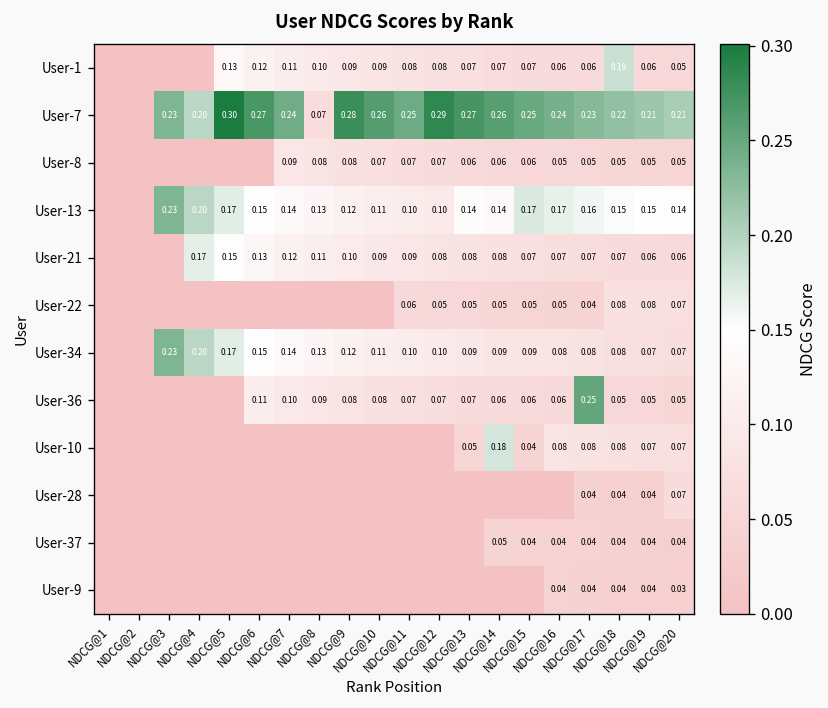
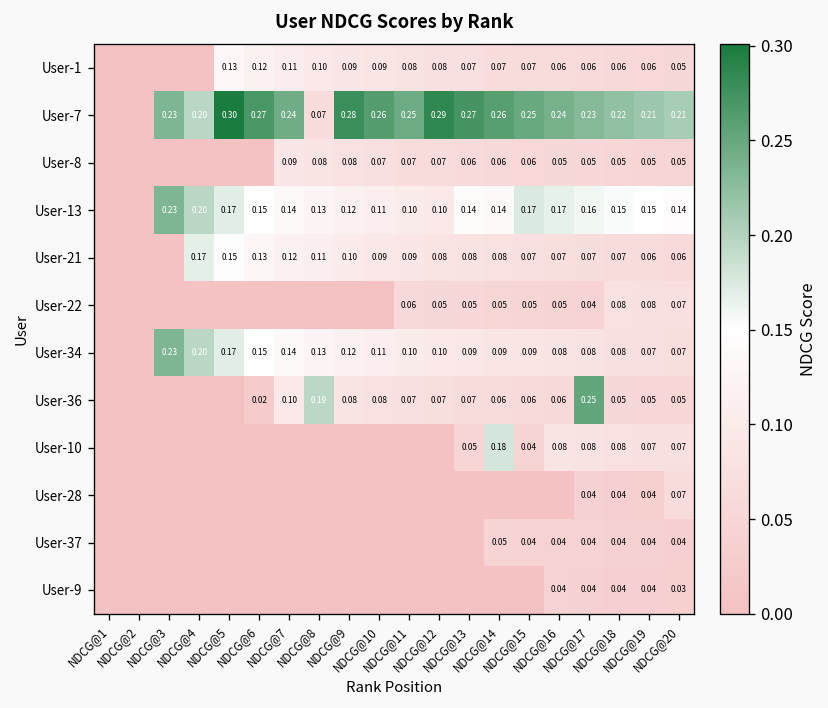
User-1, NDCG@18: 0.19 -> 0.06
User-36, NDCG@6: 0.11 -> 0.02
User-36, NDCG@8: 0.09 -> 0.19
